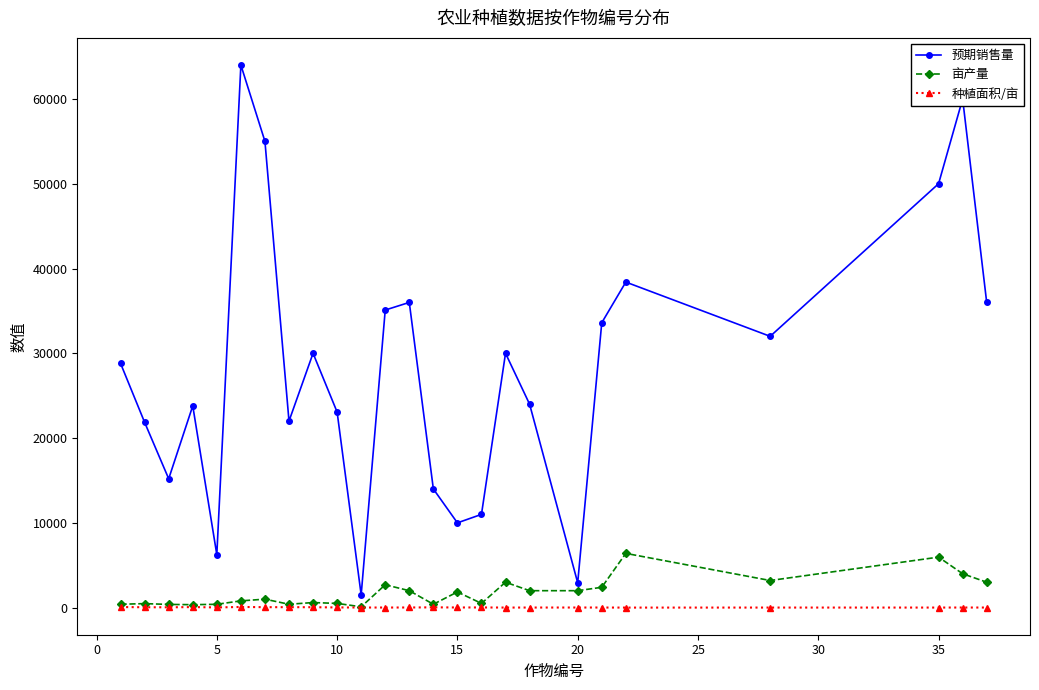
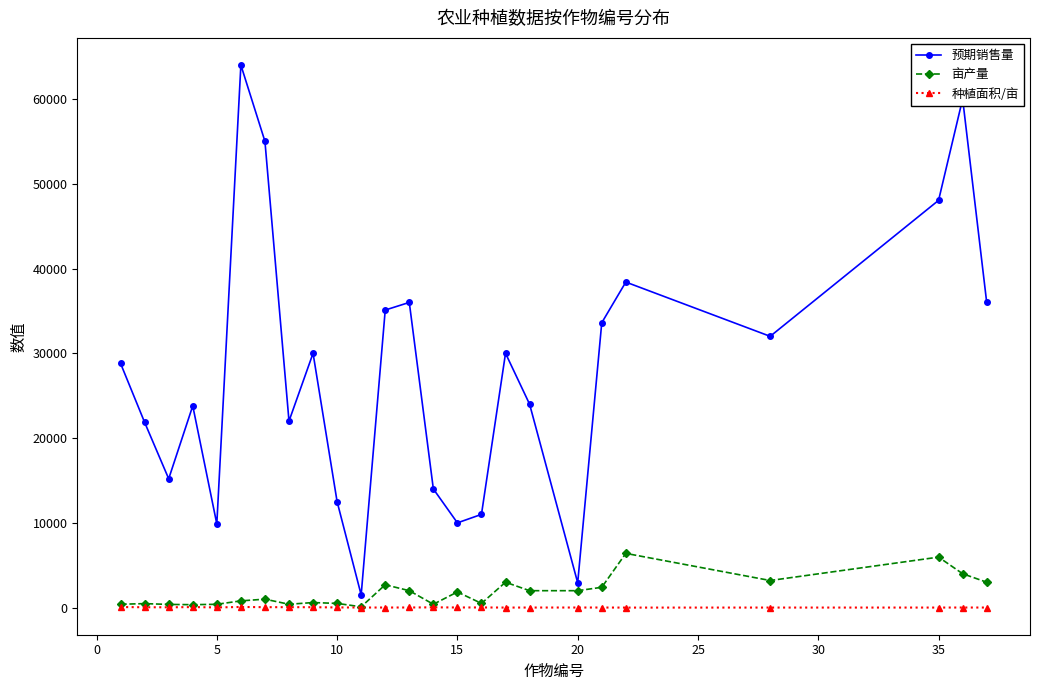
预期销售量, 5: 6000 -> 10000
预期销售量, 10: 23000 -> 13000
预期销售量, 35: 50000 -> 48000
